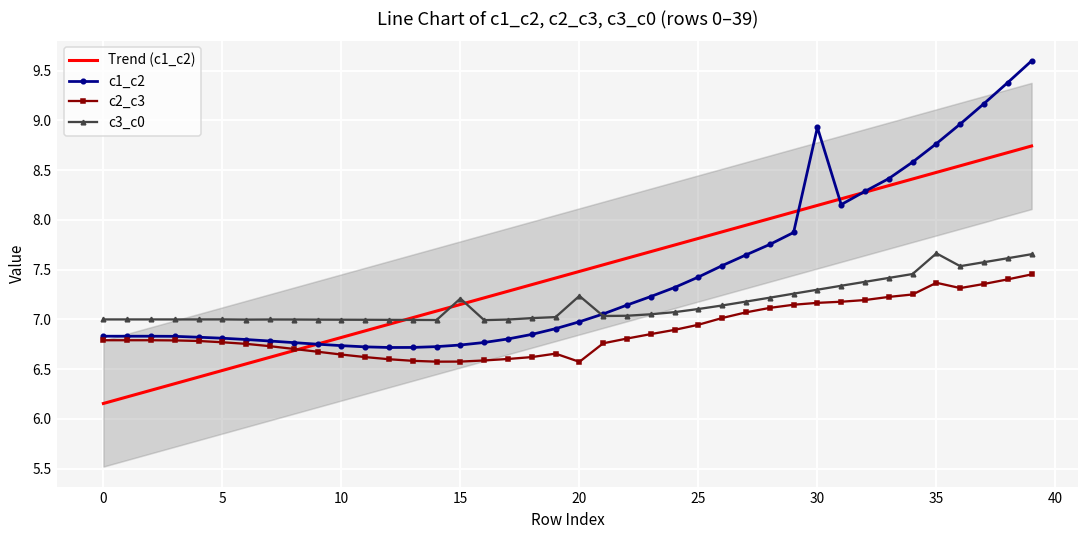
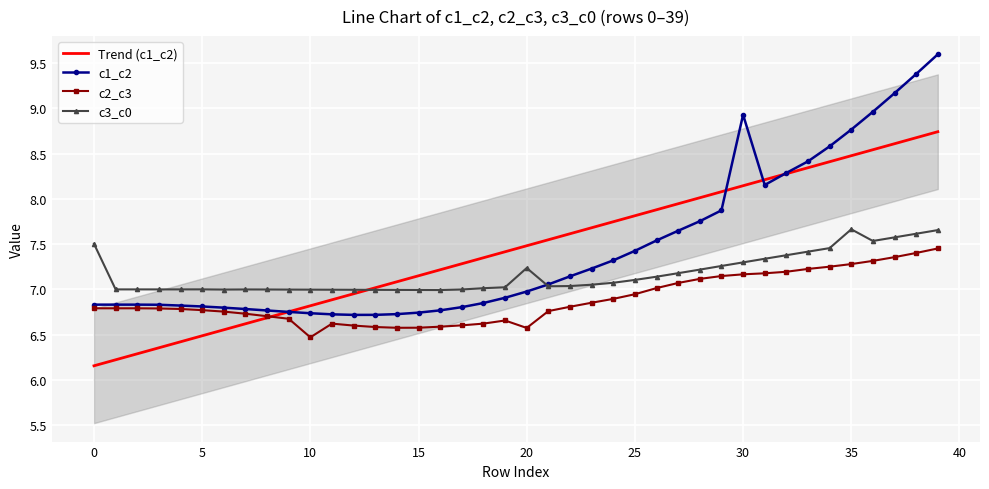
c3_c0, 0: 7.0 -> 7.5
c2_c3, 10: 6.6 -> 6.5
c3_c0, 15: 7.2 -> 7.0
c2_c3, 35: 7.4 -> 7.3
